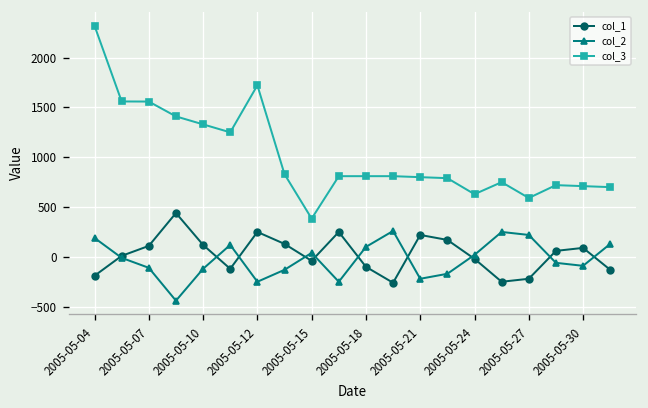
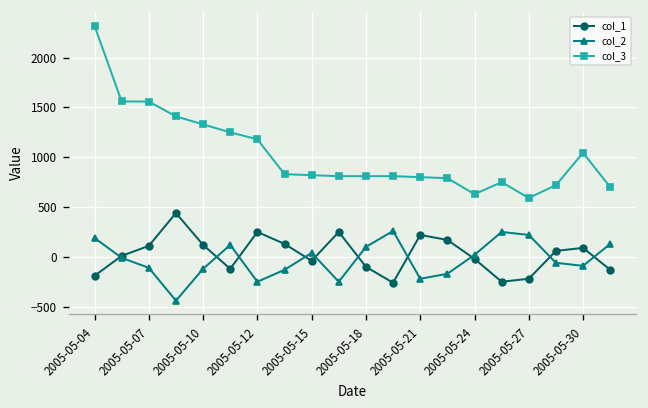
col_3, 2005-05-12: 1700 -> 1200
col_3, 2005-05-15: 400 -> 800
col_3, 2005-05-30: 700 -> 1000
